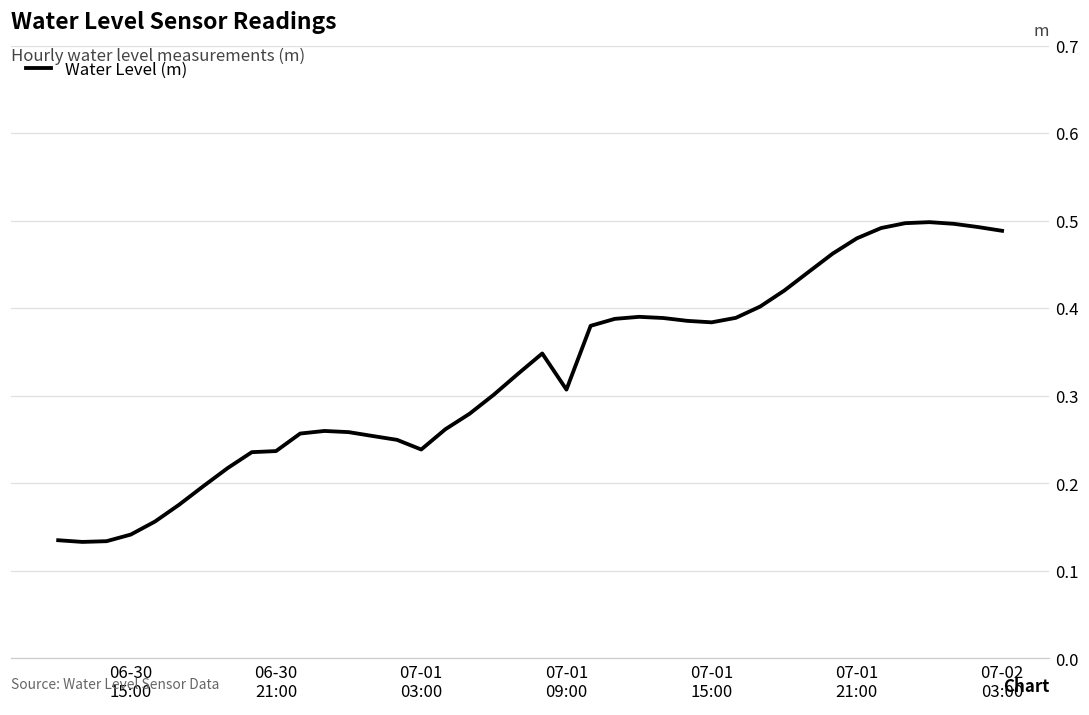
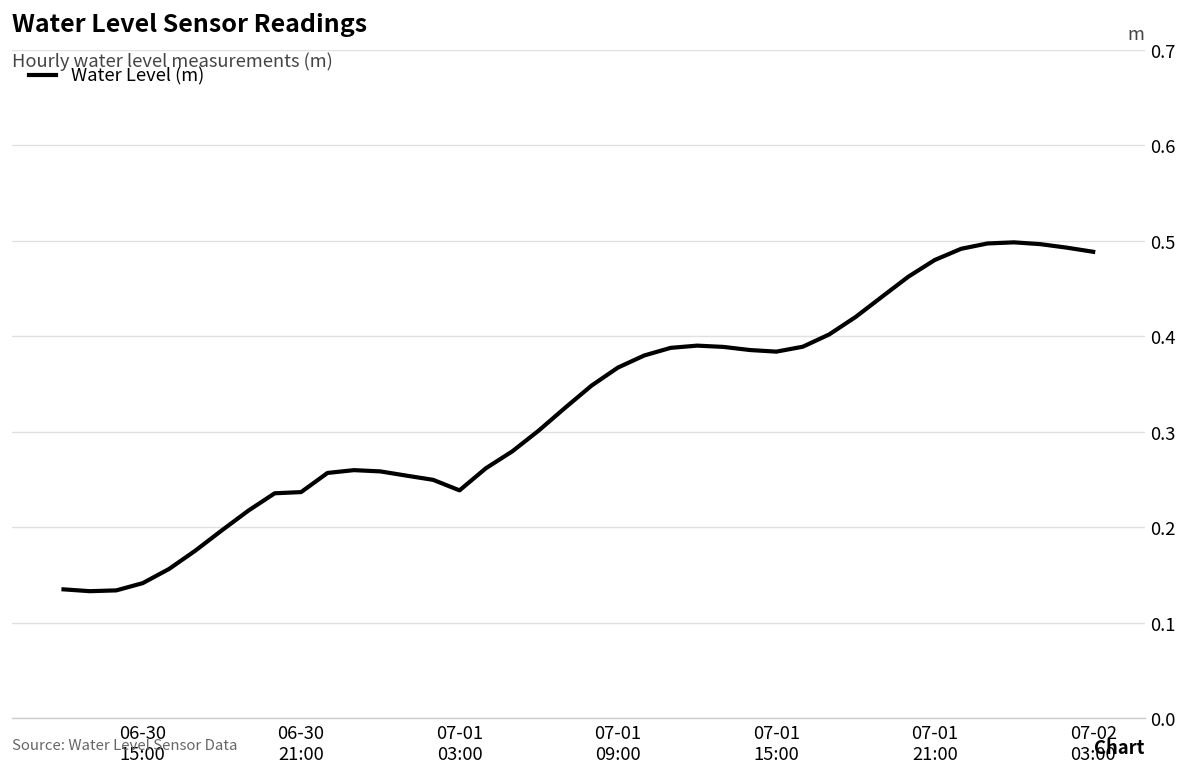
07-01 09:00: 0.31 -> 0.37
